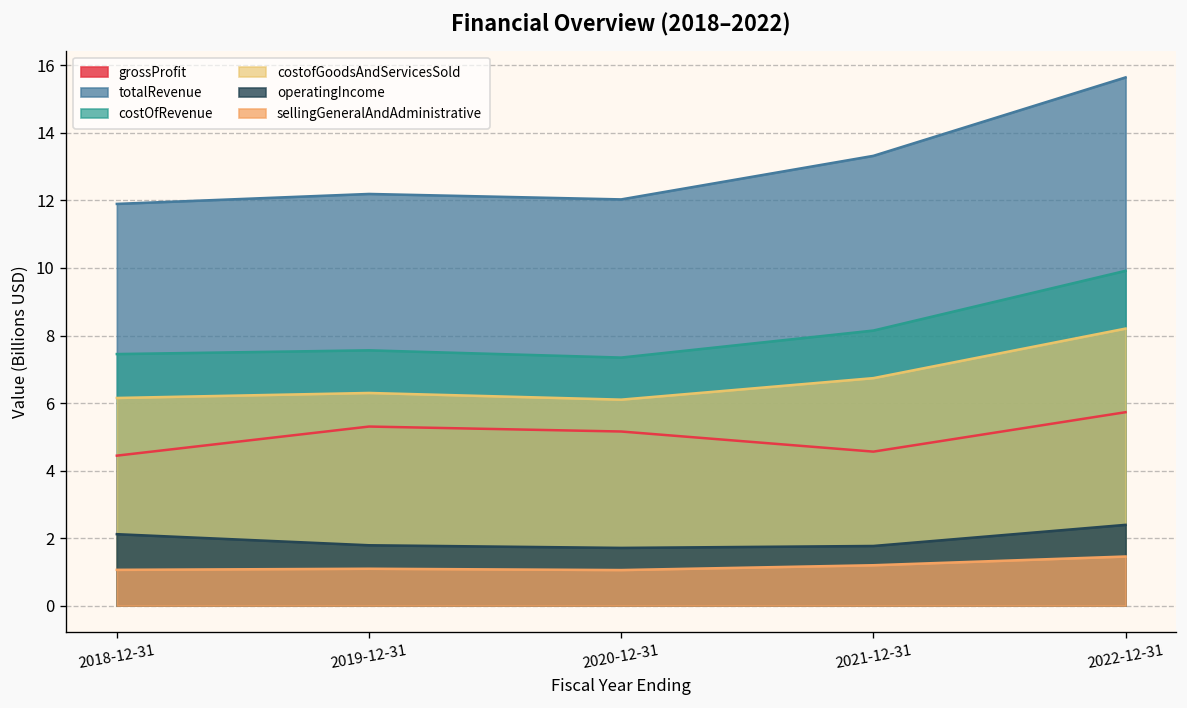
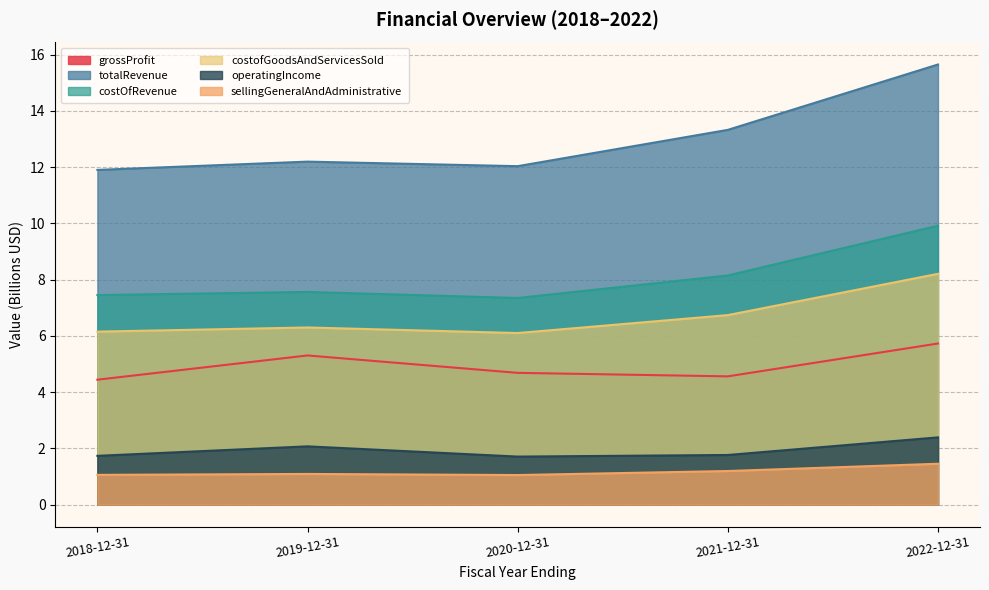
operatingIncome, 2018-12-31: 2.1 -> 1.7
operatingIncome, 2019-12-31: 1.8 -> 2.1
grossProfit, 2020-12-31: 5.2 -> 4.7
